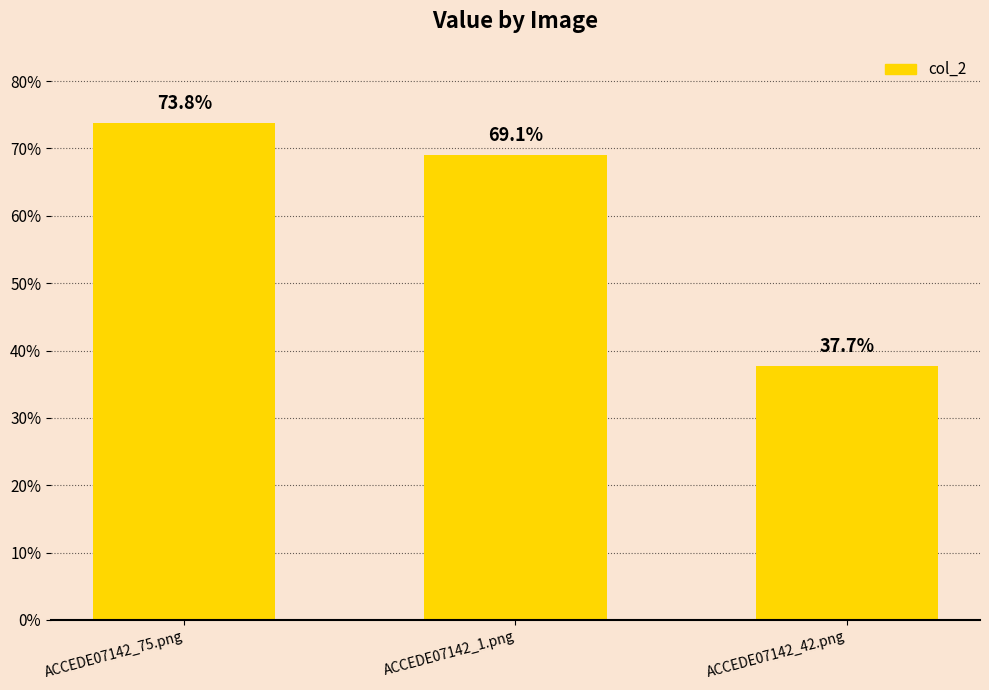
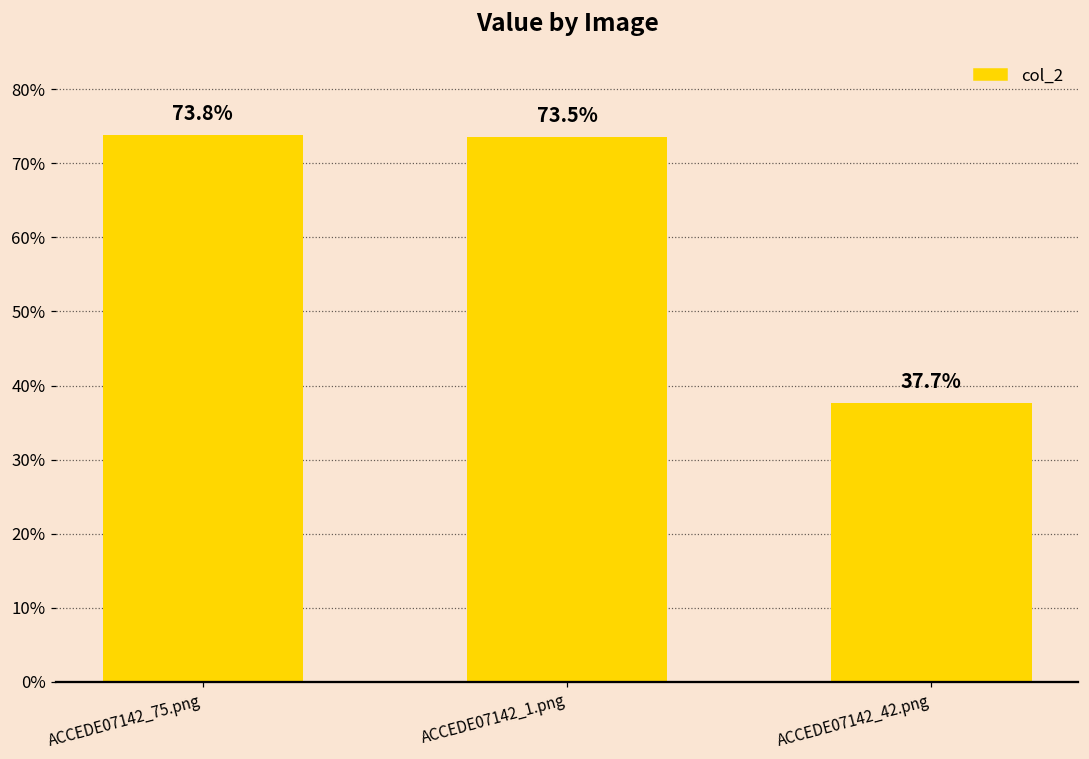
ACCEDE07142_1.png: 69.1% -> 73.5%
